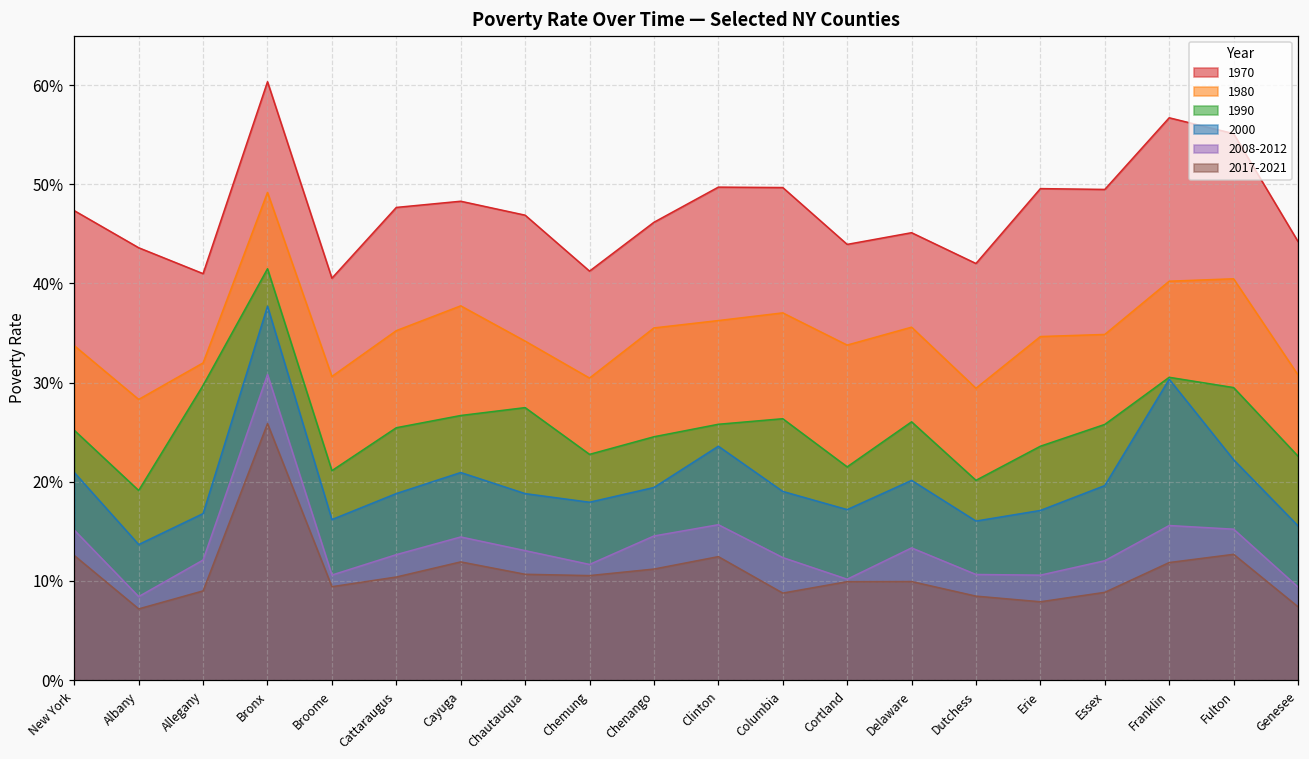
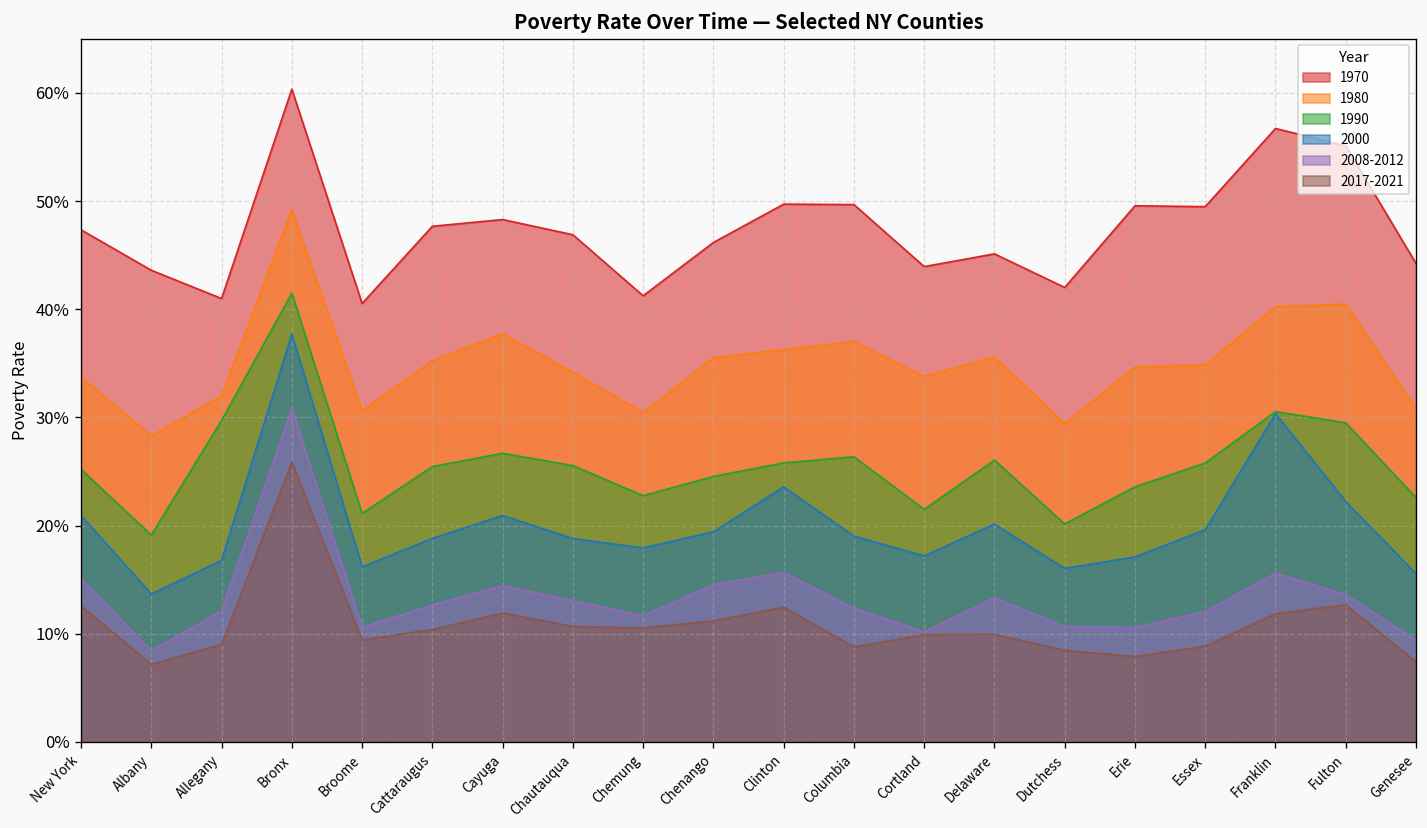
1990, Chautauqua: 27% -> 26%
2008-2012, Fulton: 15% -> 14%
